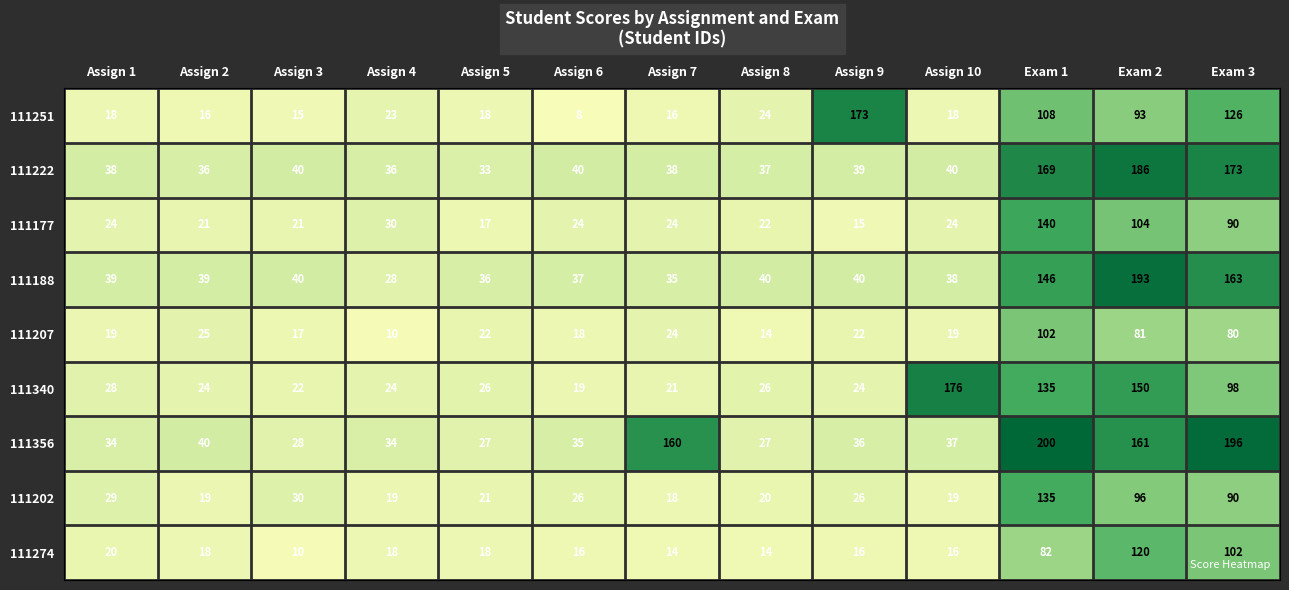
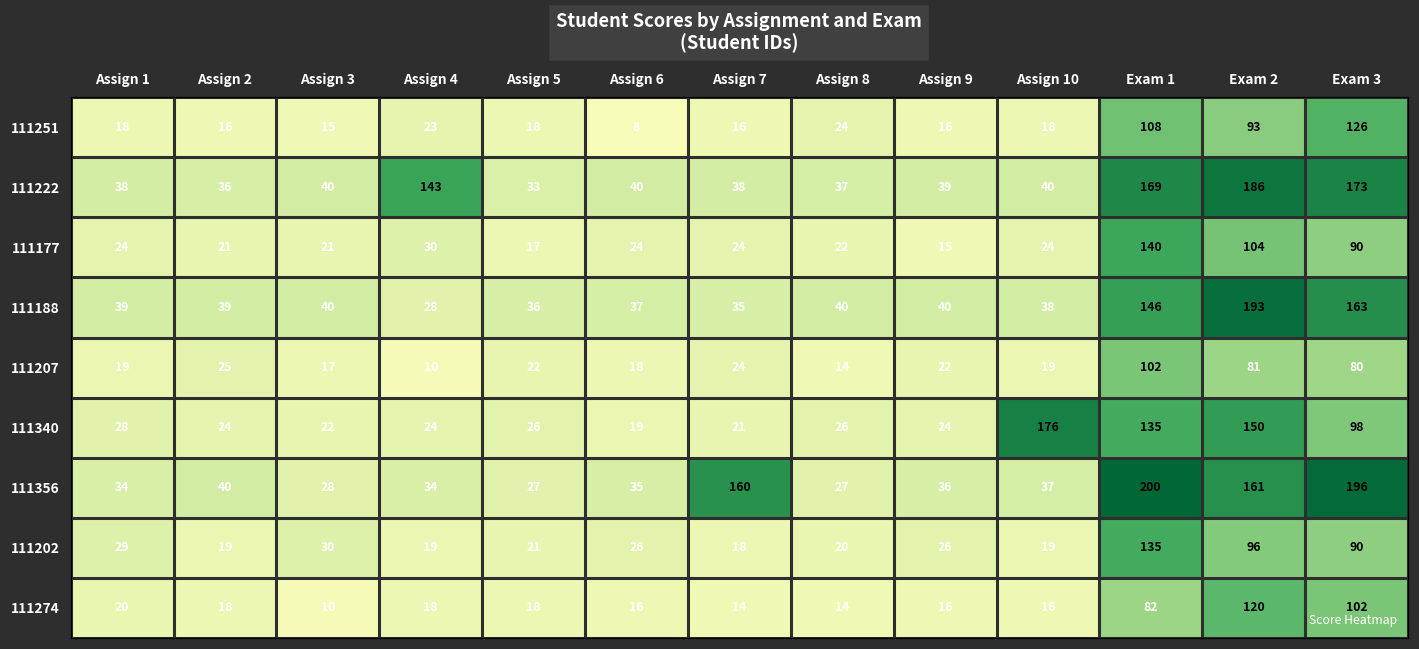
111251, Assign 9: 173 -> 16
111222, Assign 4: 36 -> 143
